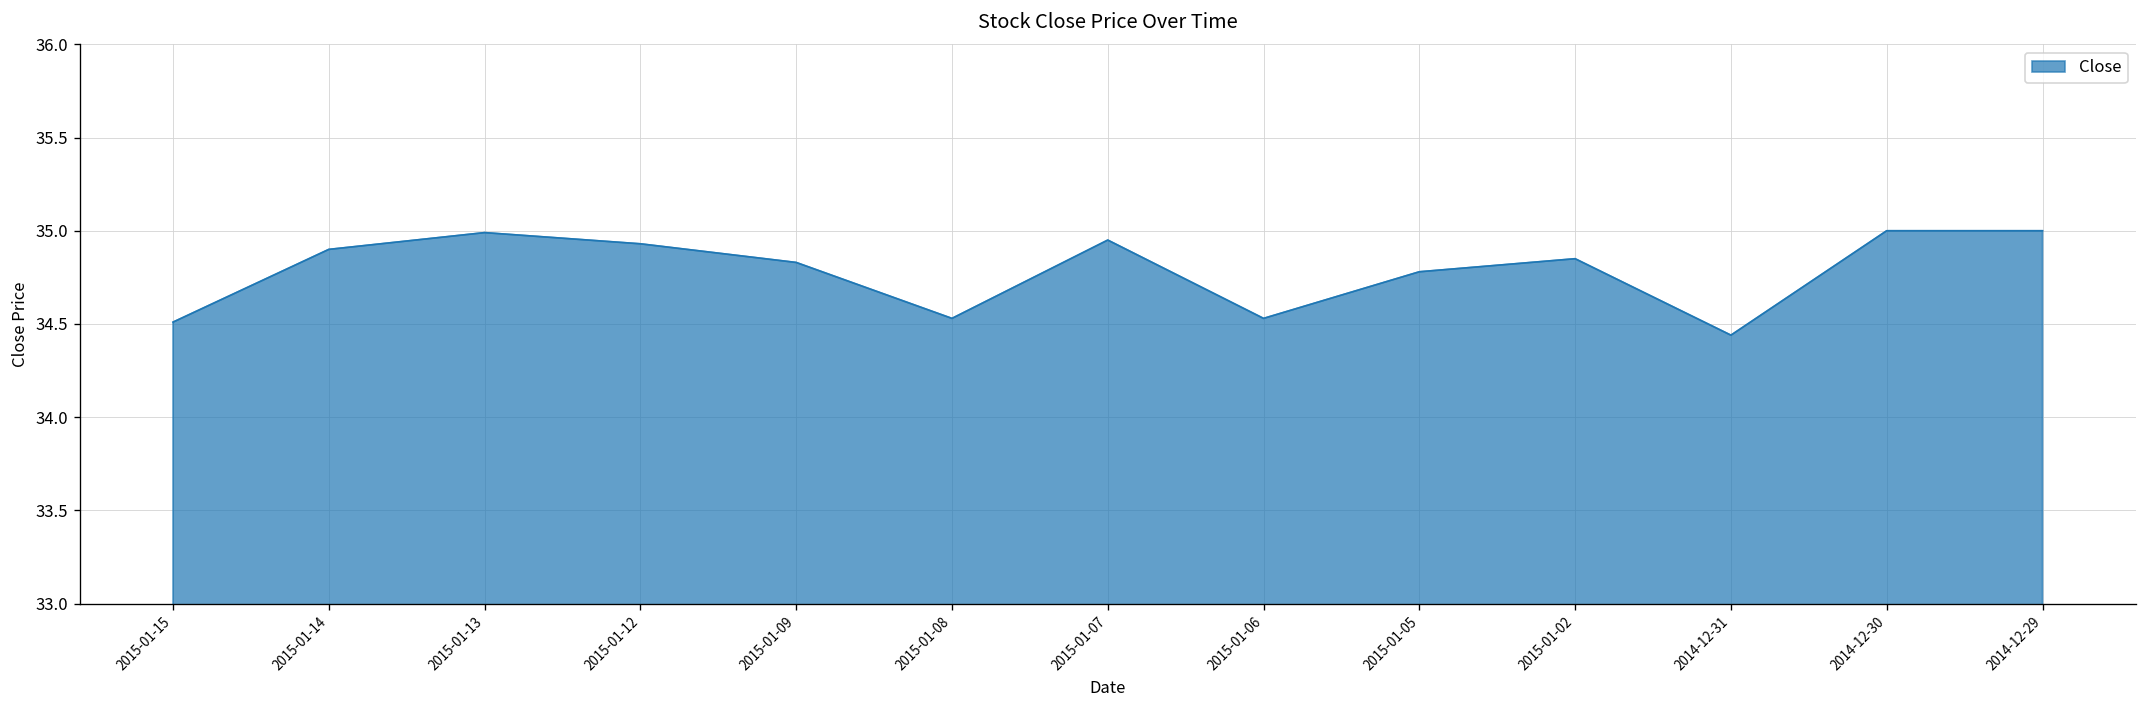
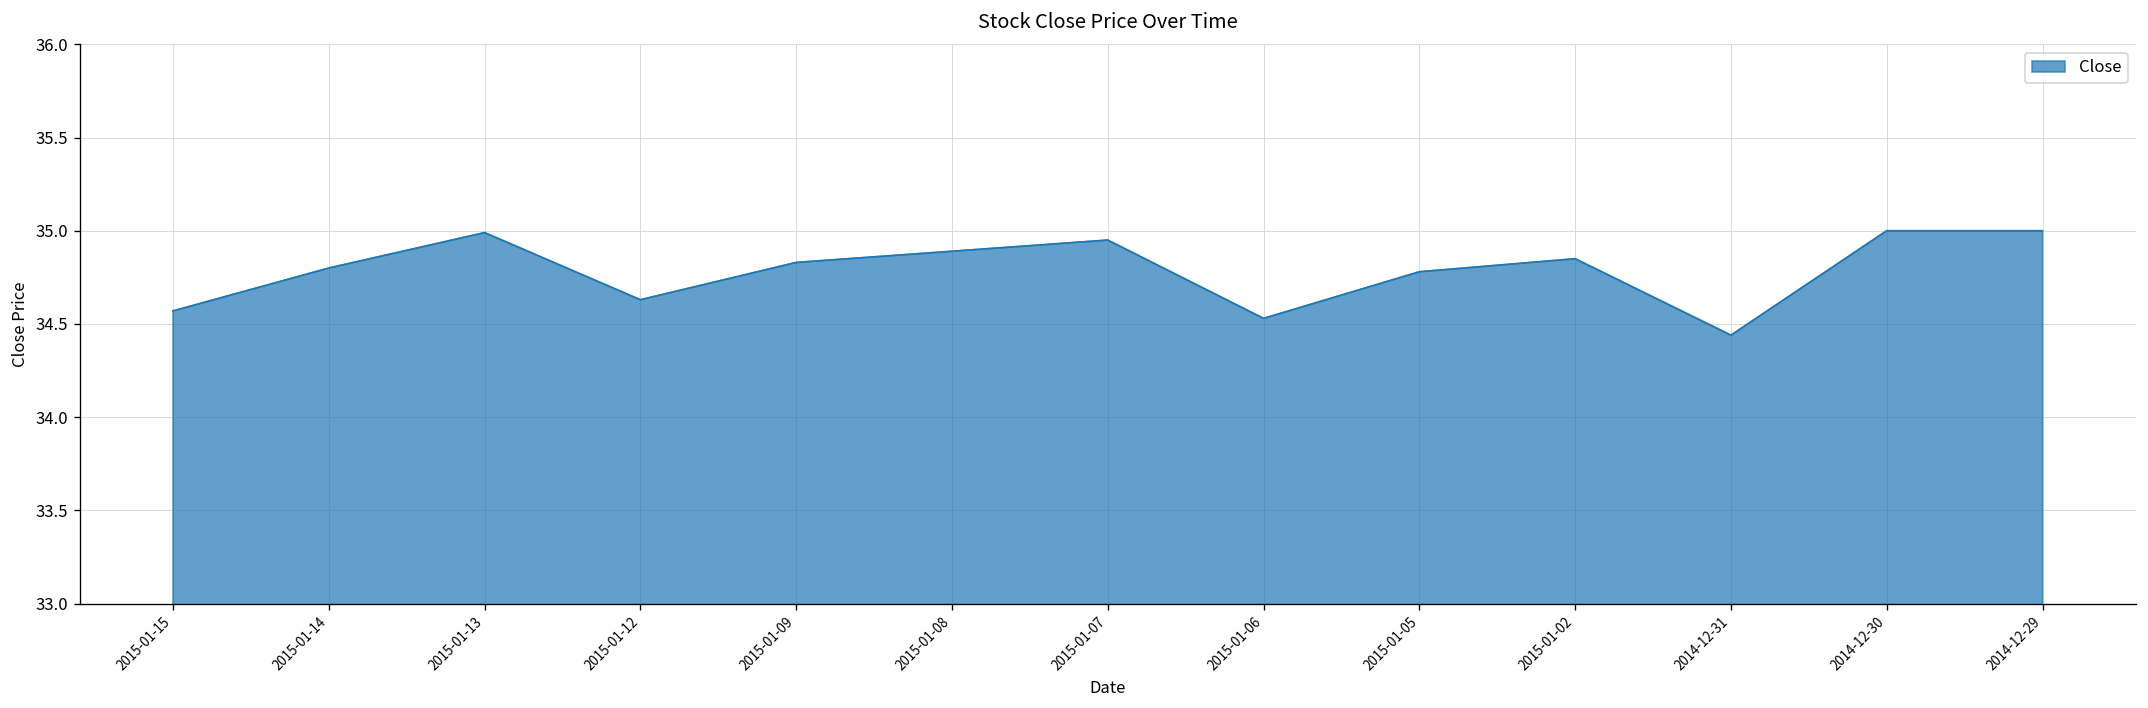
2015-01-15: 34.51 -> 34.57
2015-01-14: 34.9 -> 34.8
2015-01-12: 34.93 -> 34.63
2015-01-08: 34.53 -> 34.89
